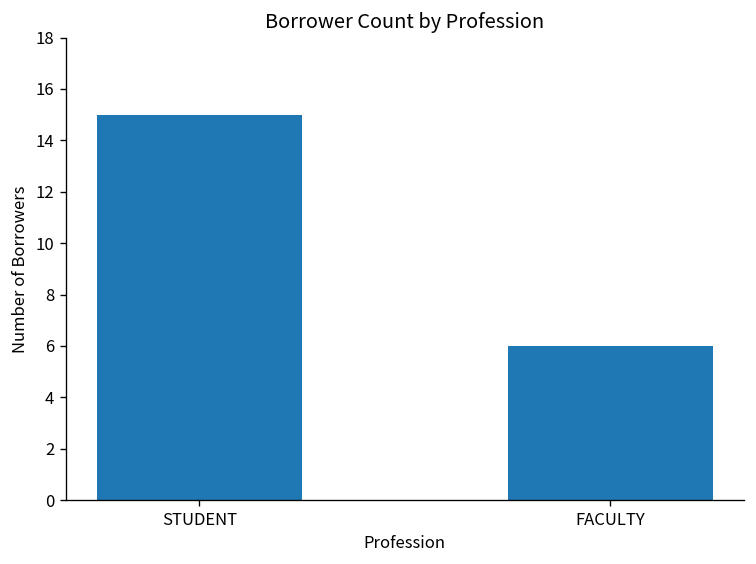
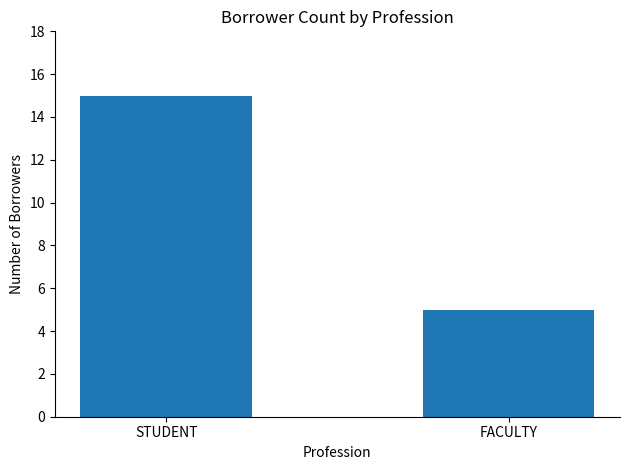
FACULTY: 6 -> 5
